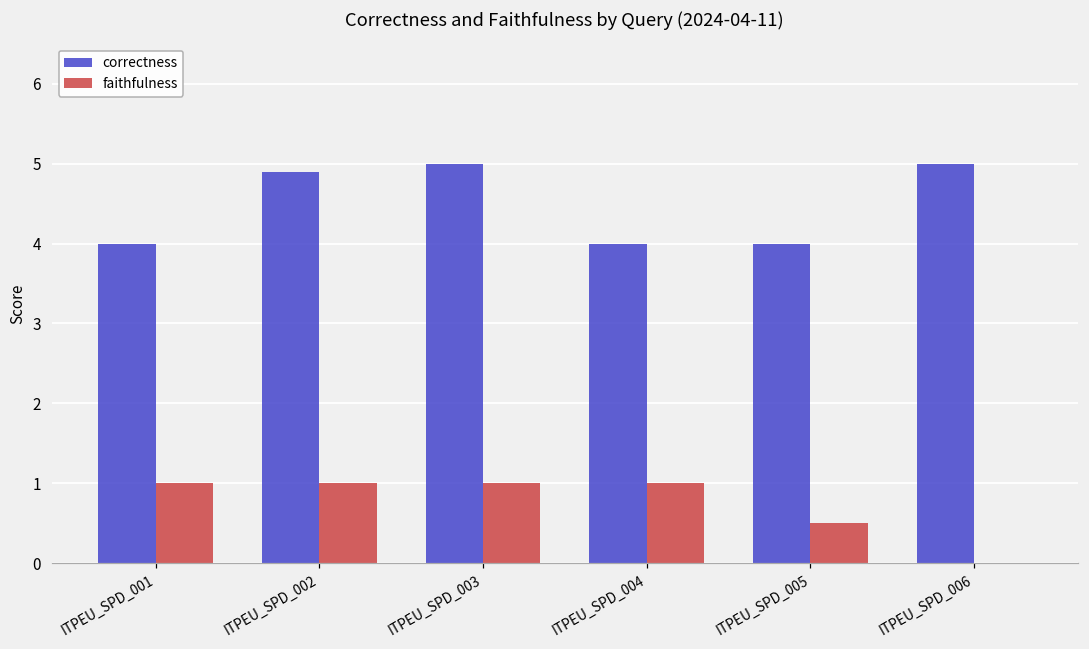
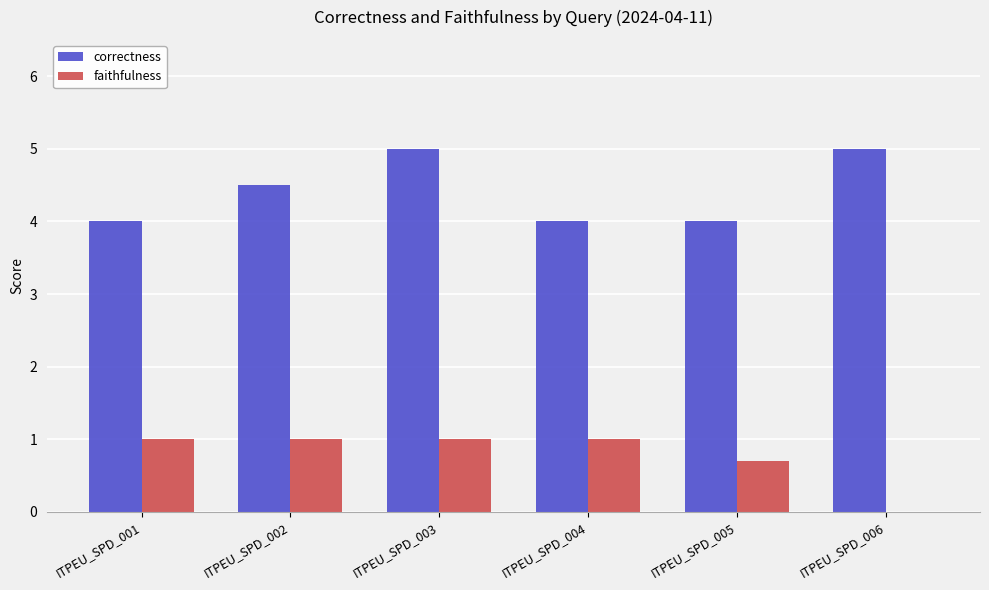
correctness, ITPEU_SPD_002: 4.9 -> 4.5
faithfulness, ITPEU_SPD_005: 0.5 -> 0.7
